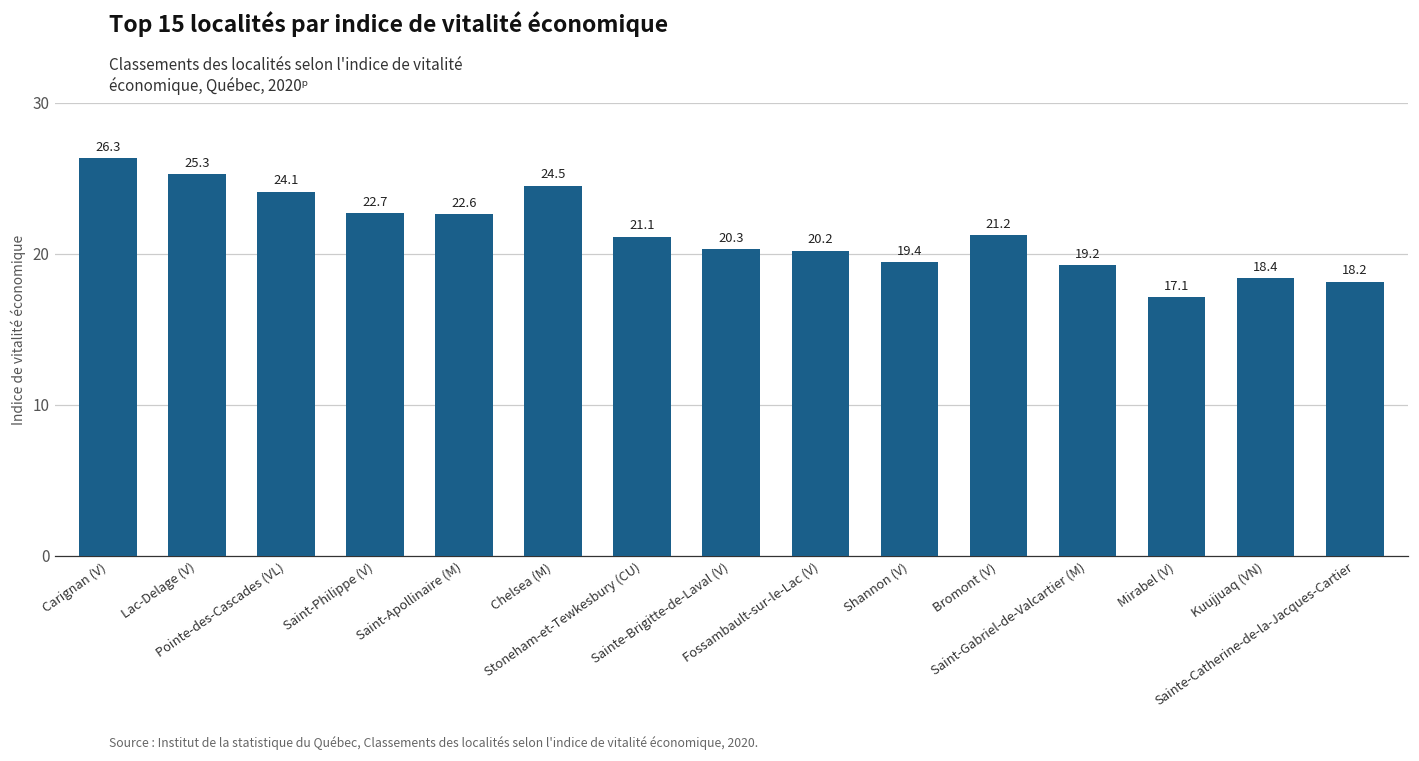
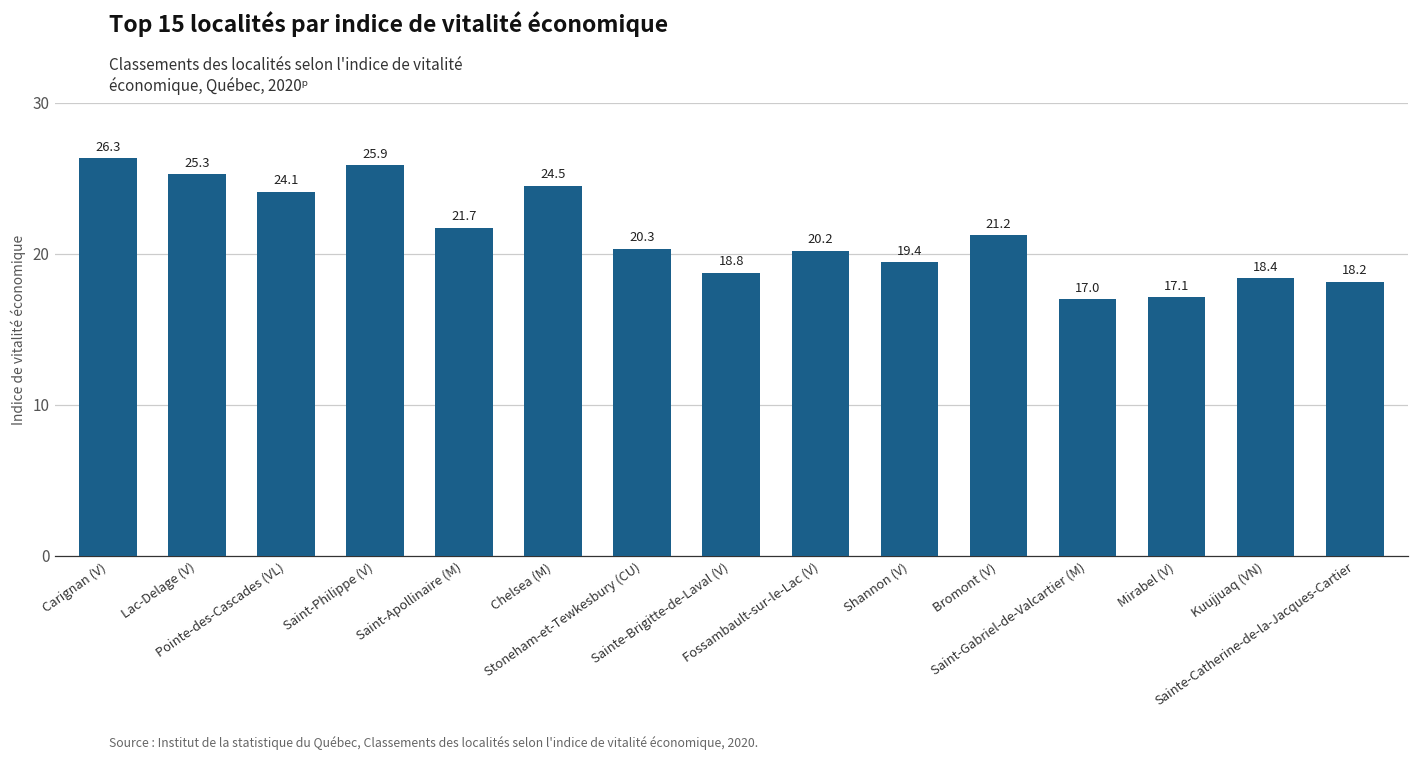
Saint-Philippe (V): 22.7 -> 25.9
Saint-Apollinaire (M): 22.6 -> 21.7
Stoneham-et-Tewkesbury (CU): 21.1 -> 20.3
Sainte-Brigitte-de-Laval (V): 20.3 -> 18.8
Saint-Gabriel-de-Valcartier (M): 19.2 -> 17.0
